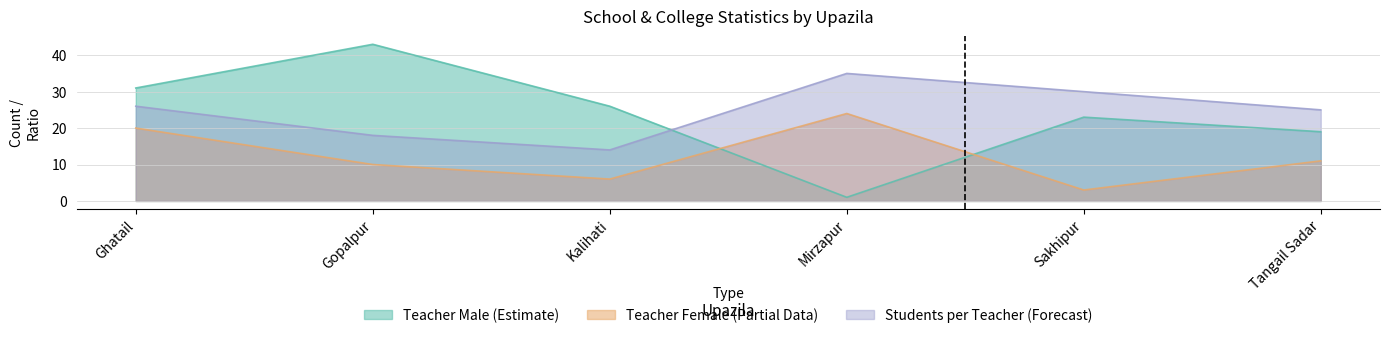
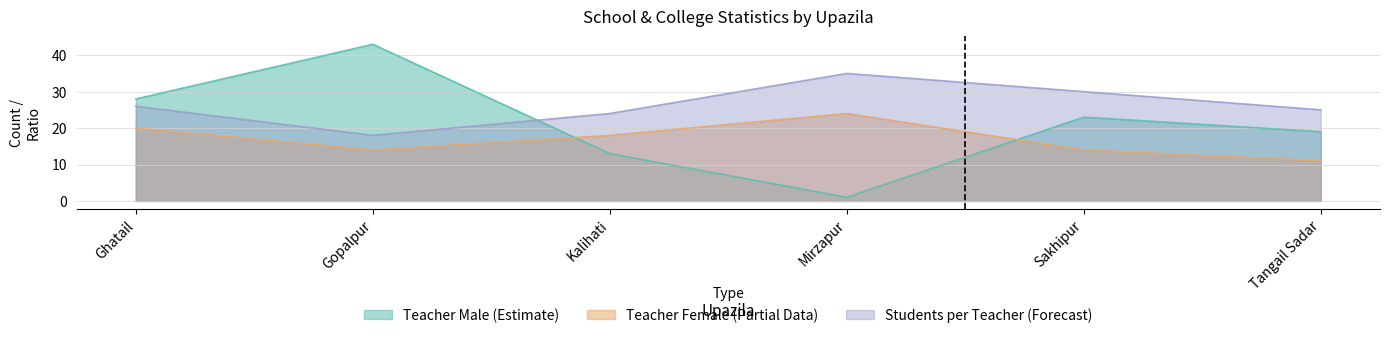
Teacher Male (Estimate), Ghatail: 31 -> 28
Teacher Female (Partial Data), Gopalpur: 10 -> 14
Teacher Male (Estimate), Kalihati: 26 -> 13
Teacher Female (Partial Data), Kalihati: 6 -> 18
Students per Teacher (Forecast), Kalihati: 14 -> 24
Teacher Female (Partial Data), Sakhipur: 3 -> 14
